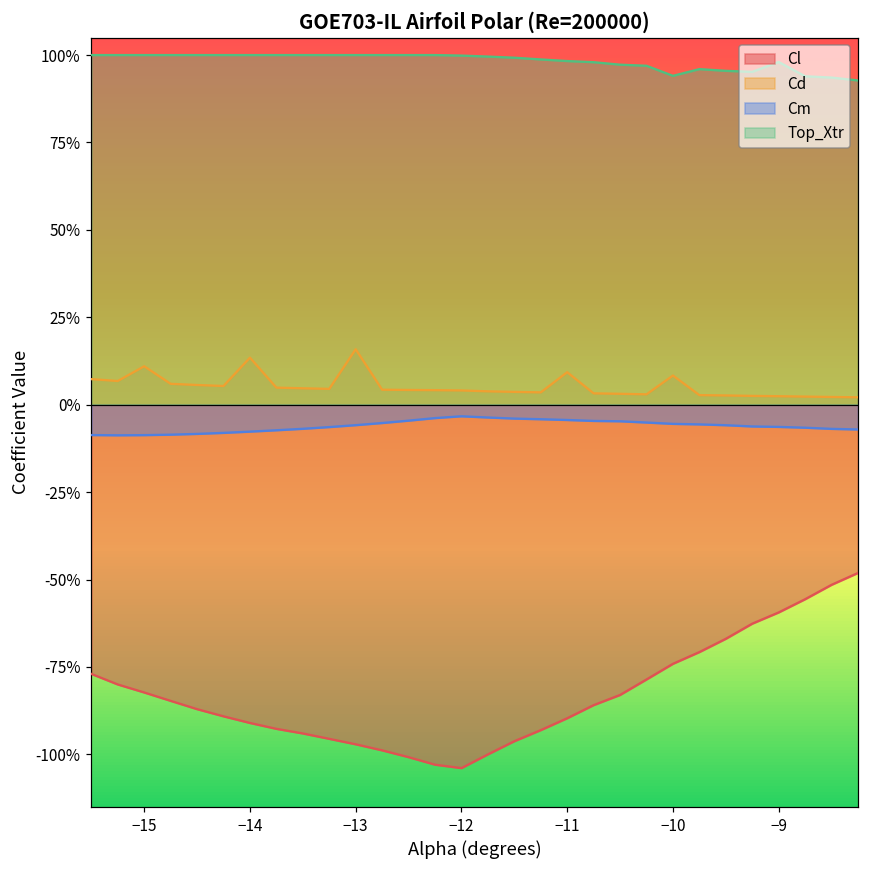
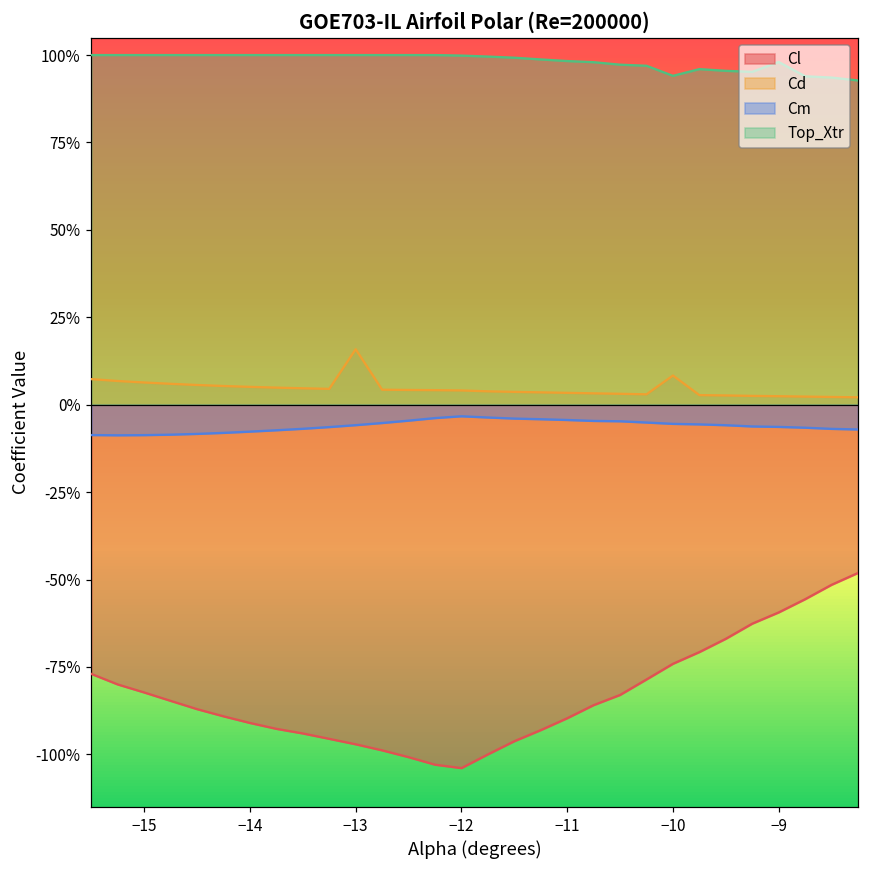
Cd, −15: 11% -> 6%
Cd, −14: 13% -> 5%
Cd, −11: 9% -> 3%
